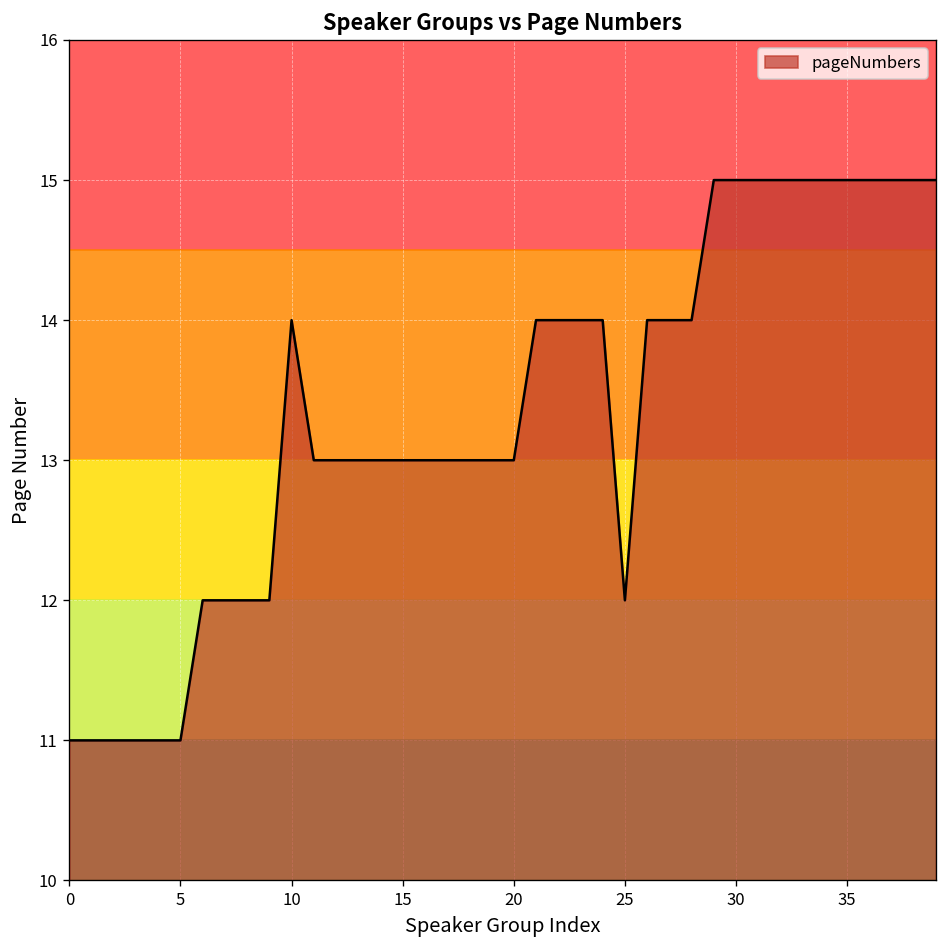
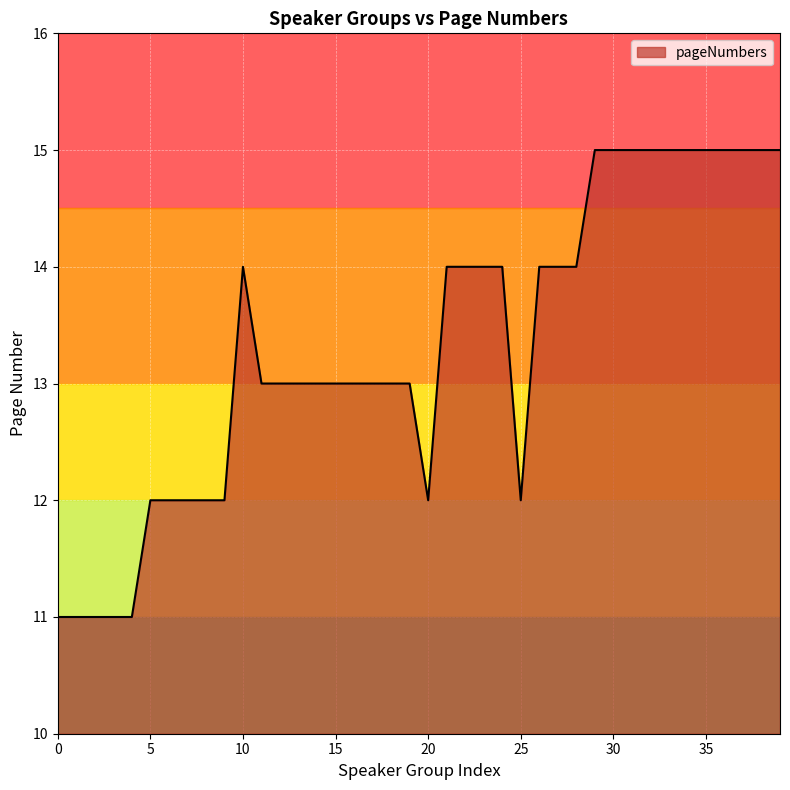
5: 11 -> 12
20: 13 -> 12
